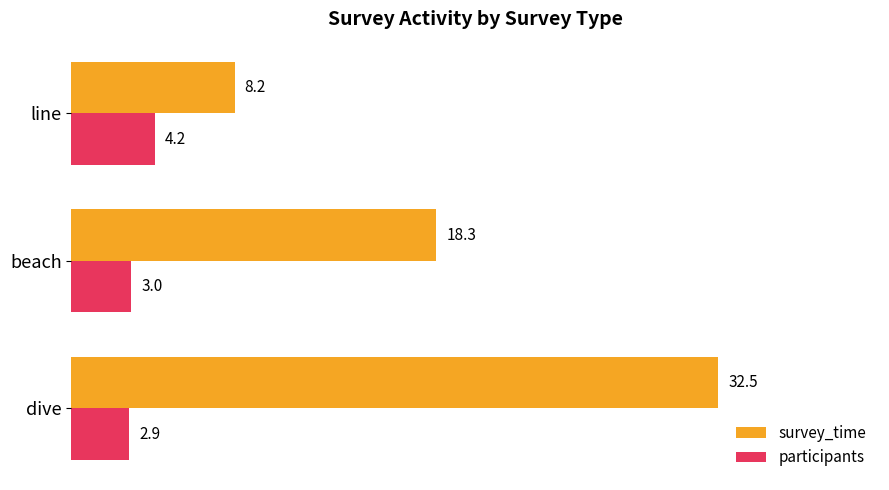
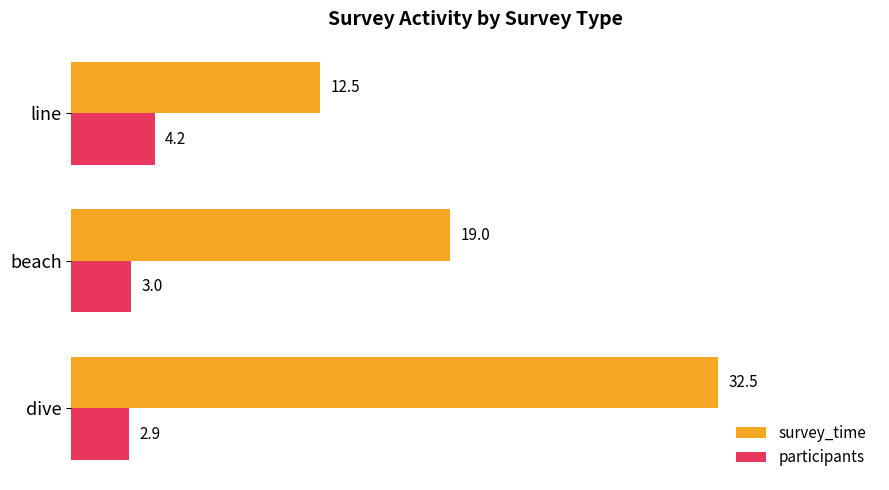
survey_time, line: 8.2 -> 12.5
survey_time, beach: 18.3 -> 19.0
